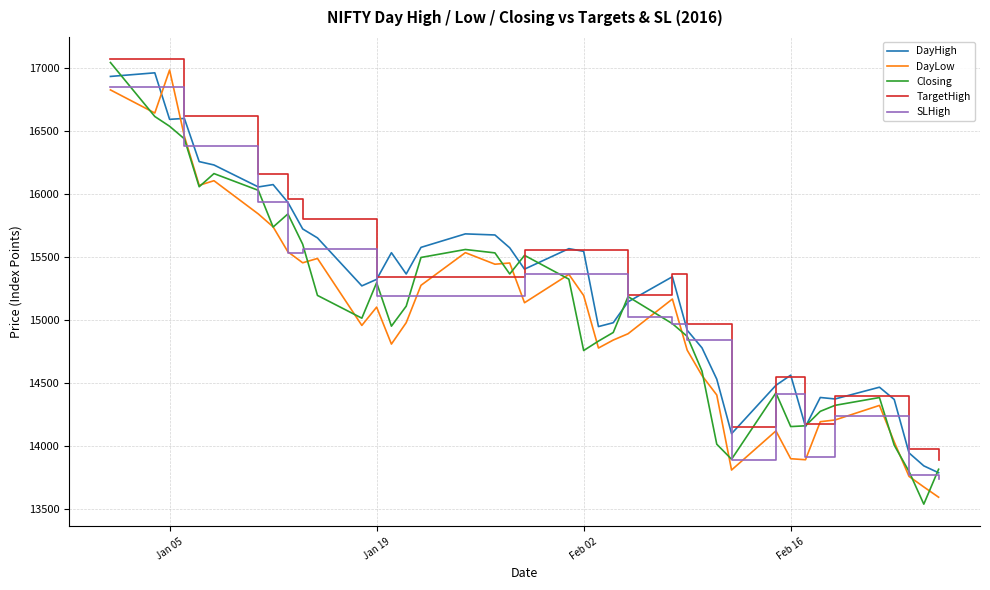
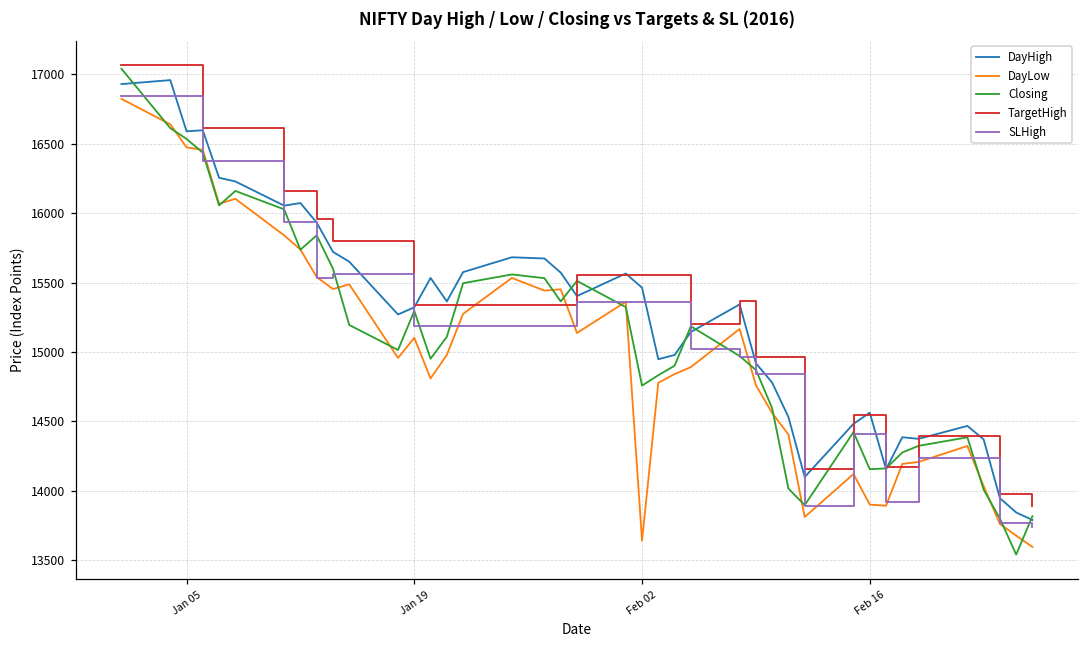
DayLow, Jan 05: 16980 -> 16470
DayHigh, Feb 02: 15540 -> 15460
DayLow, Feb 02: 15190 -> 13640
